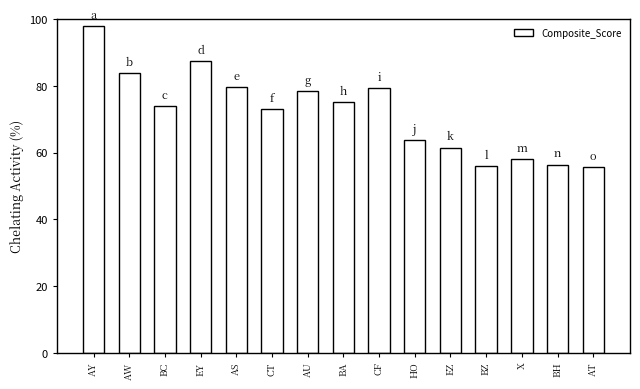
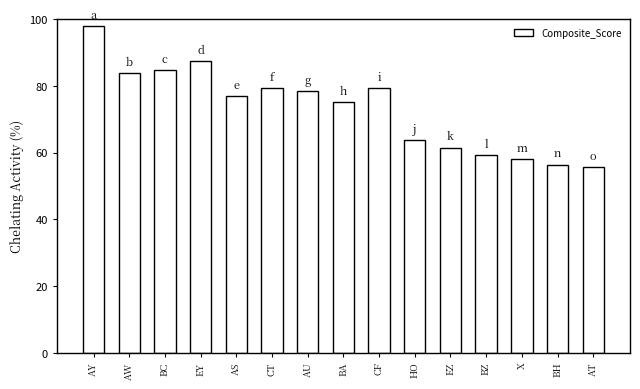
BC: 74 -> 85
AS: 80 -> 77
CT: 73 -> 79
BZ: 56 -> 59
